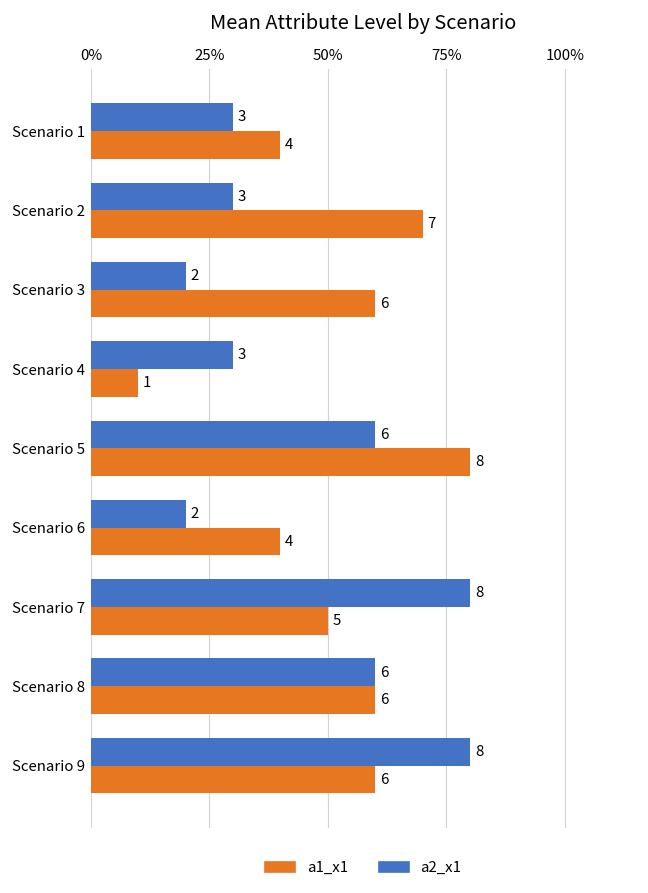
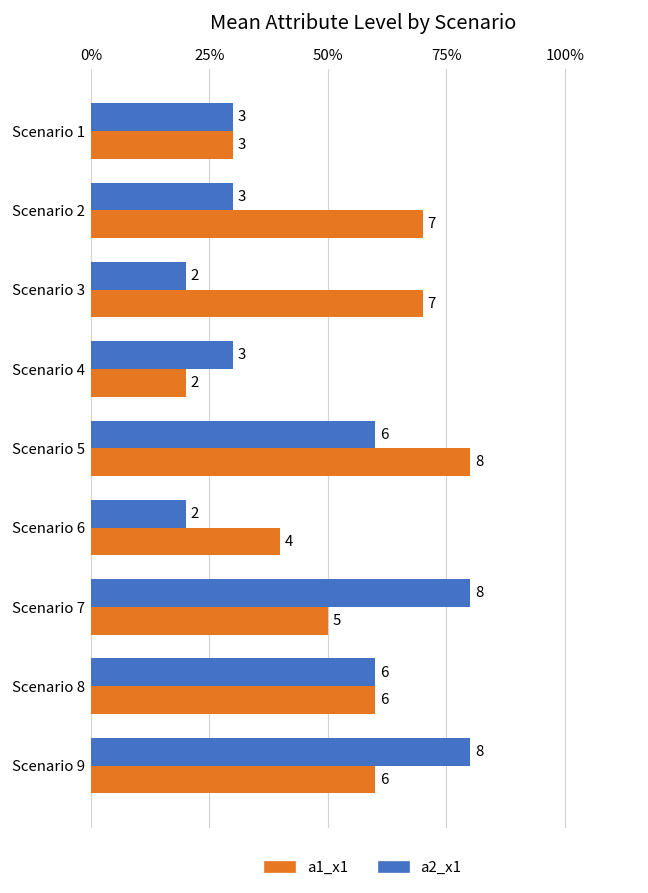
a1_x1, Scenario 1: 4 -> 3
a1_x1, Scenario 3: 6 -> 7
a1_x1, Scenario 4: 1 -> 2
